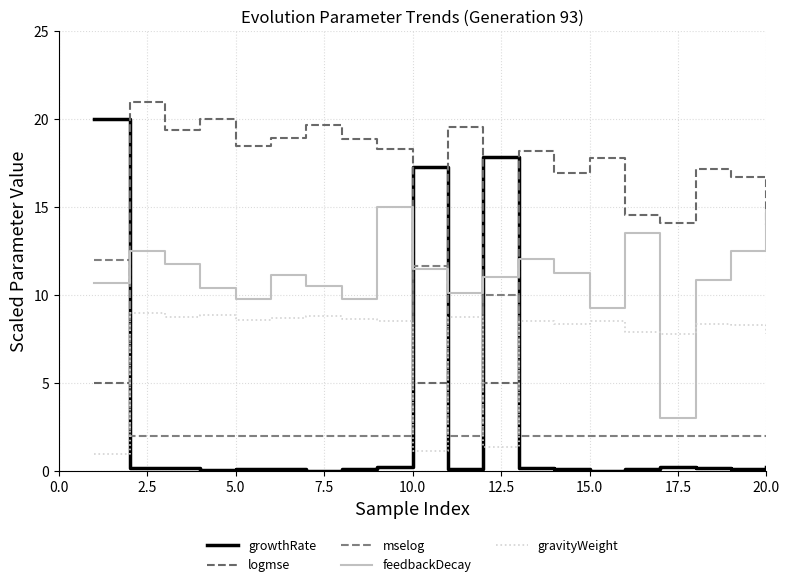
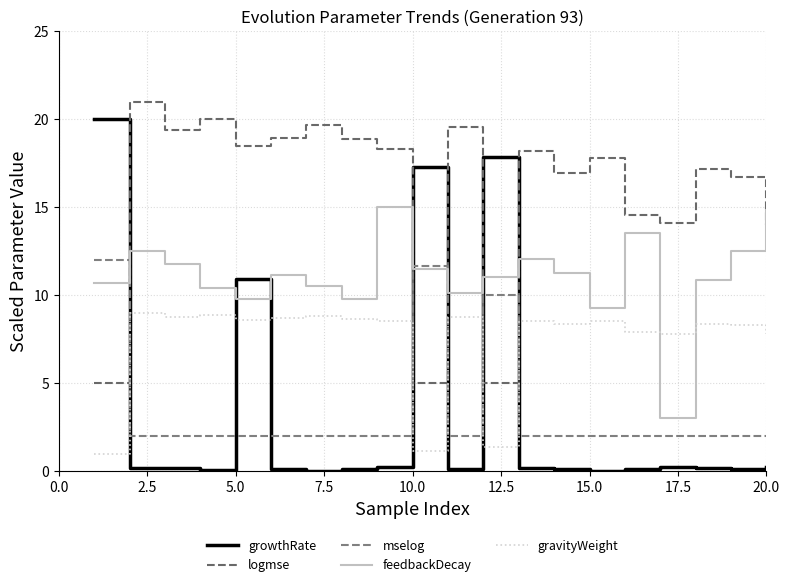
growthRate, 5.0: 0.1 -> 10.9
